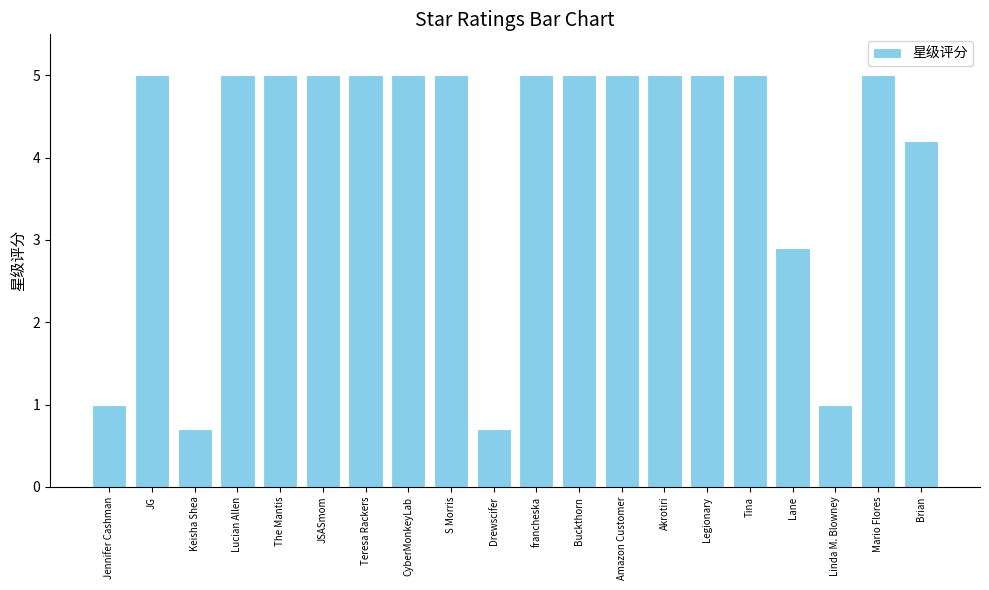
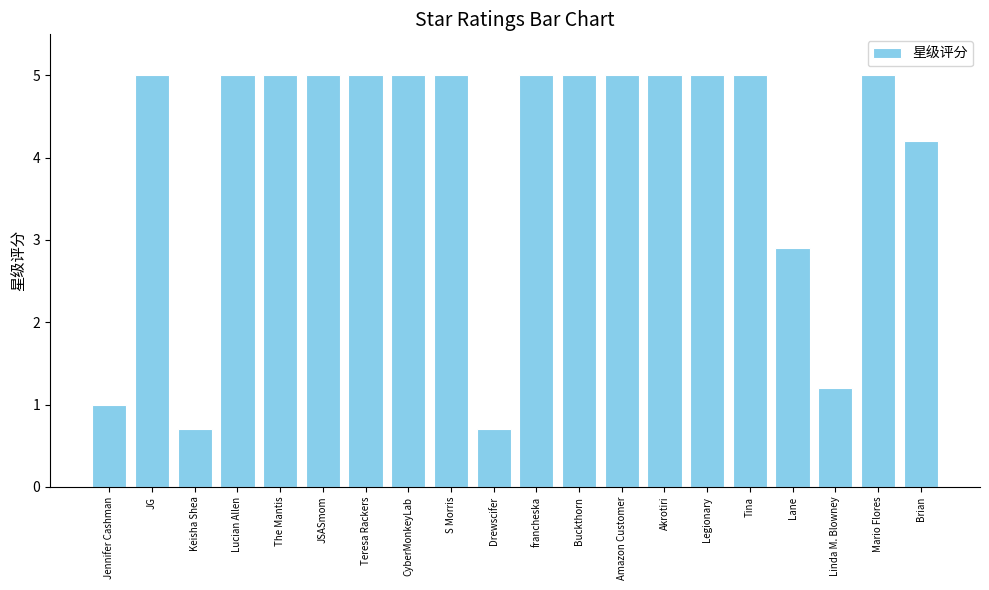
Linda M. Blowney: 1.0 -> 1.2
